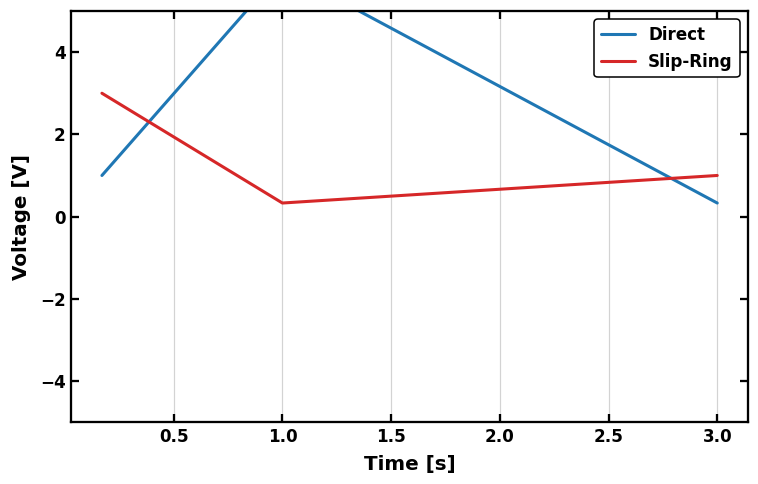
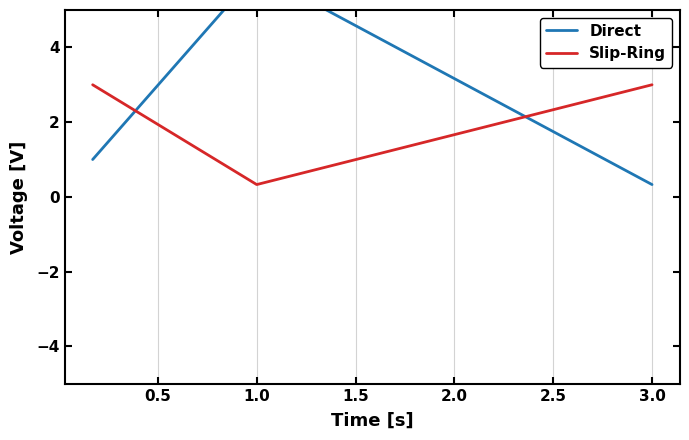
Slip-Ring, 3.0: 1 -> 3
